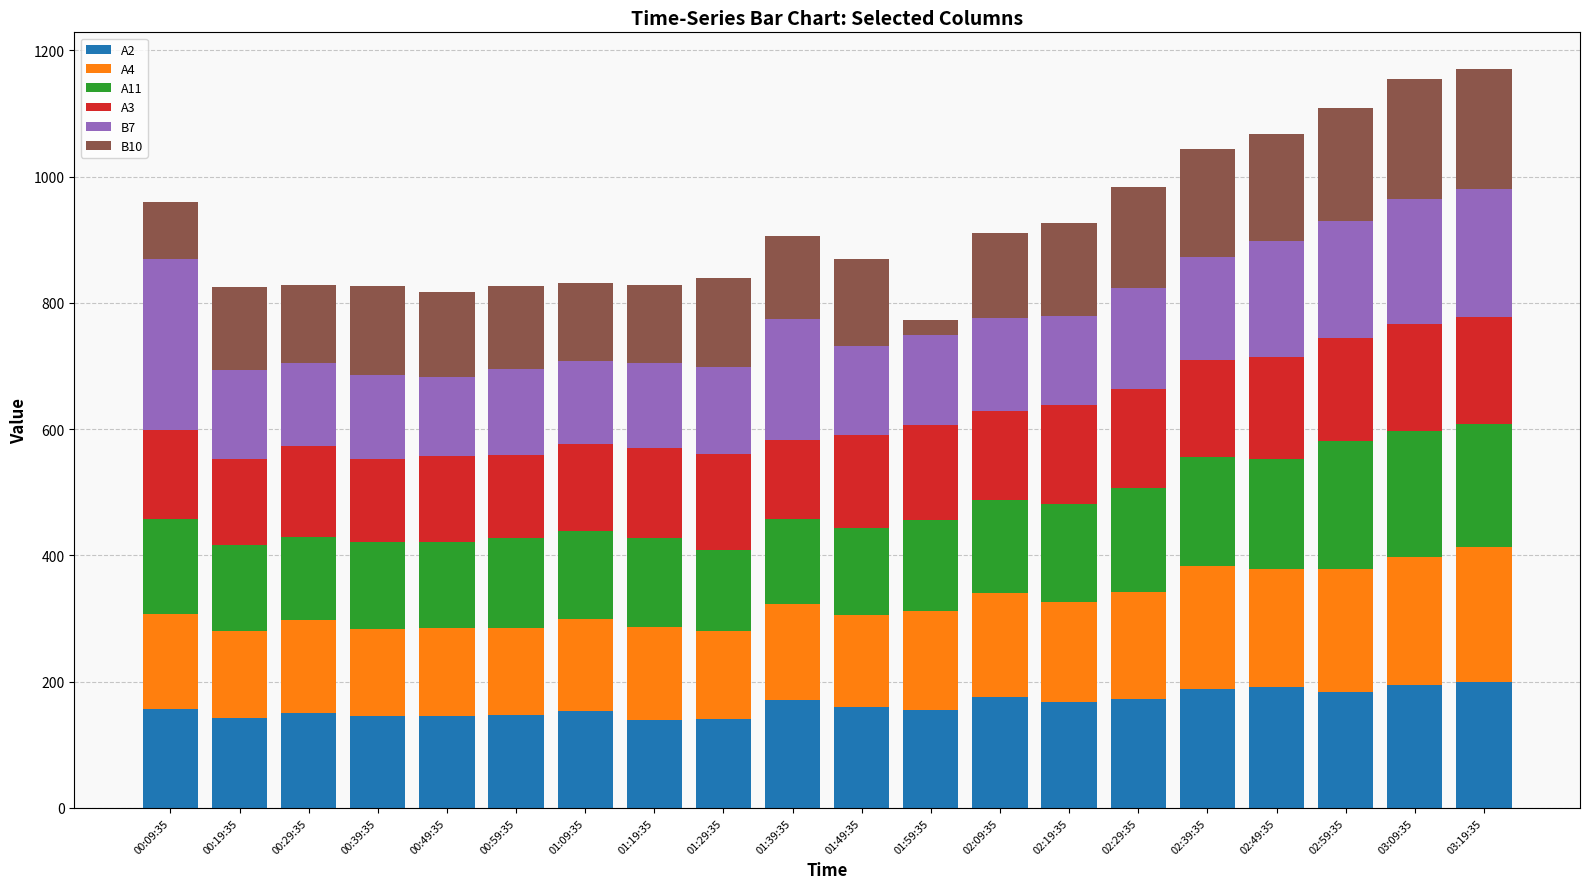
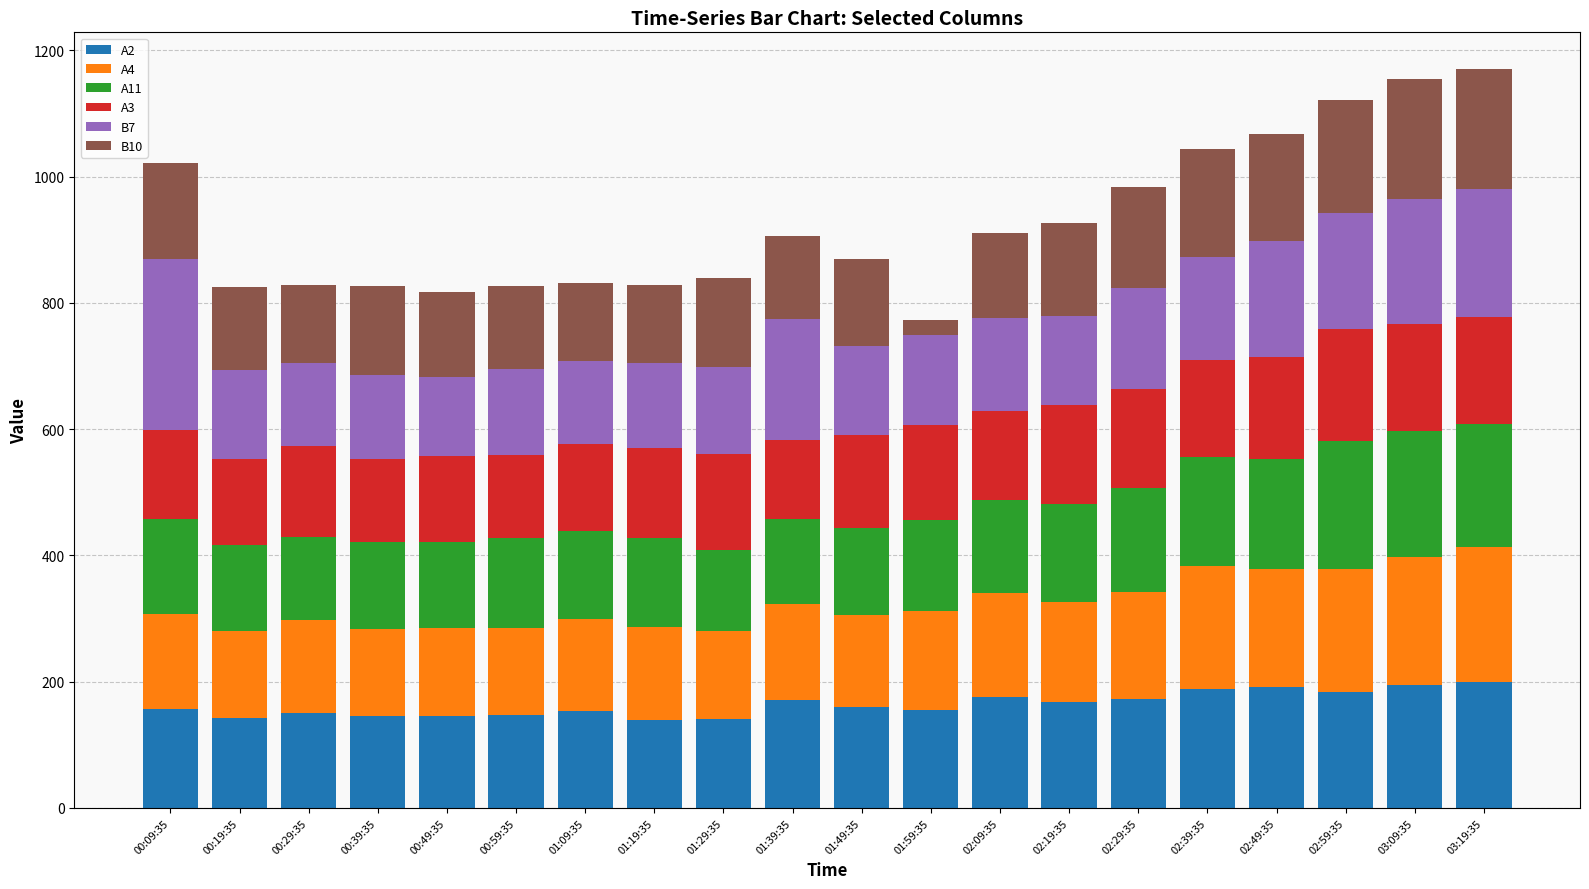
B10, 00:09:35: 90 -> 150
A3, 02:59:35: 160 -> 180
